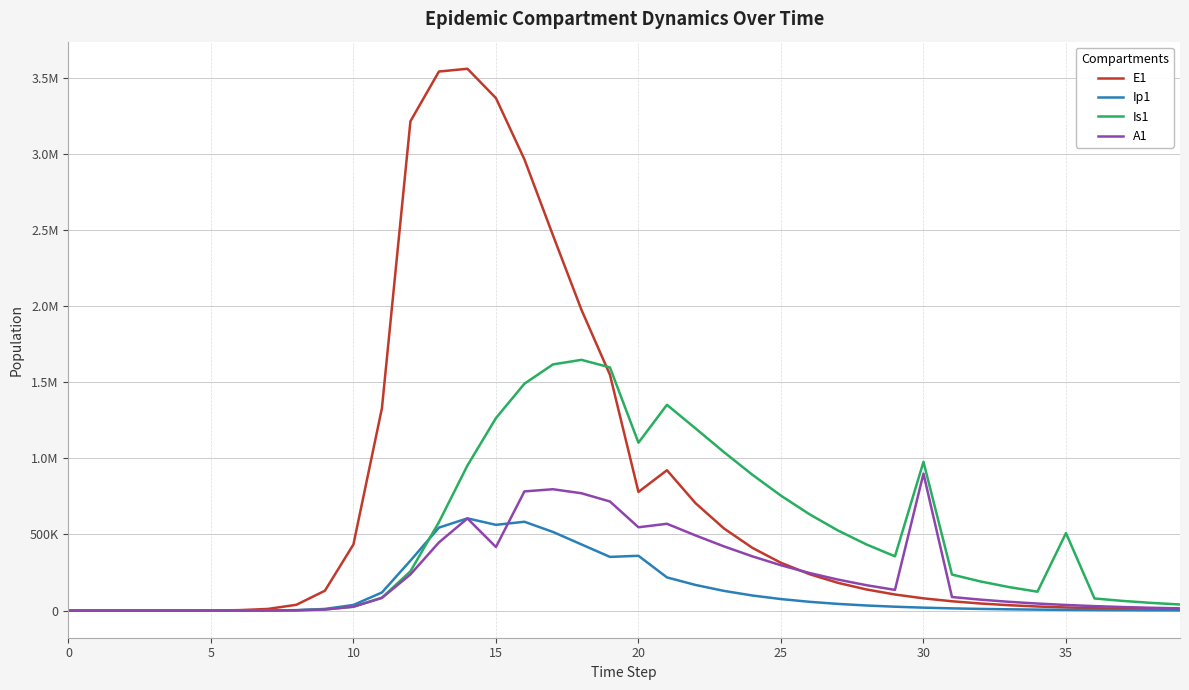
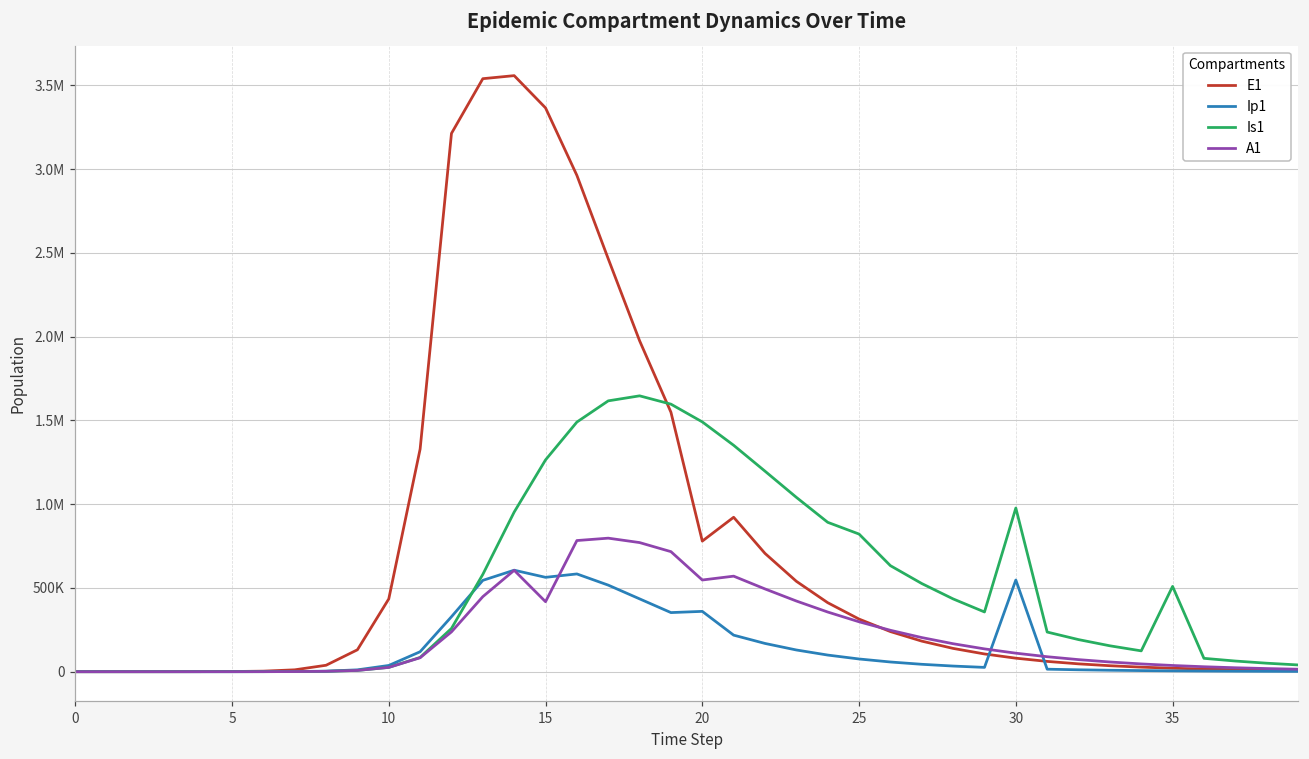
Is1, 20: 1100000 -> 1490000
Is1, 25: 750000 -> 820000
Ip1, 30: 20000 -> 550000
A1, 30: 900000 -> 110000
